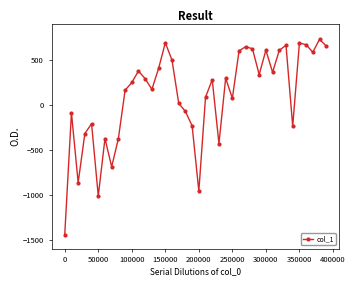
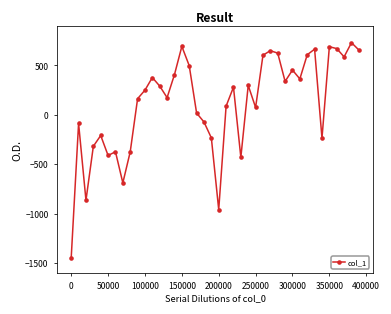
50000: -1000 -> -400
300000: 600 -> 500
